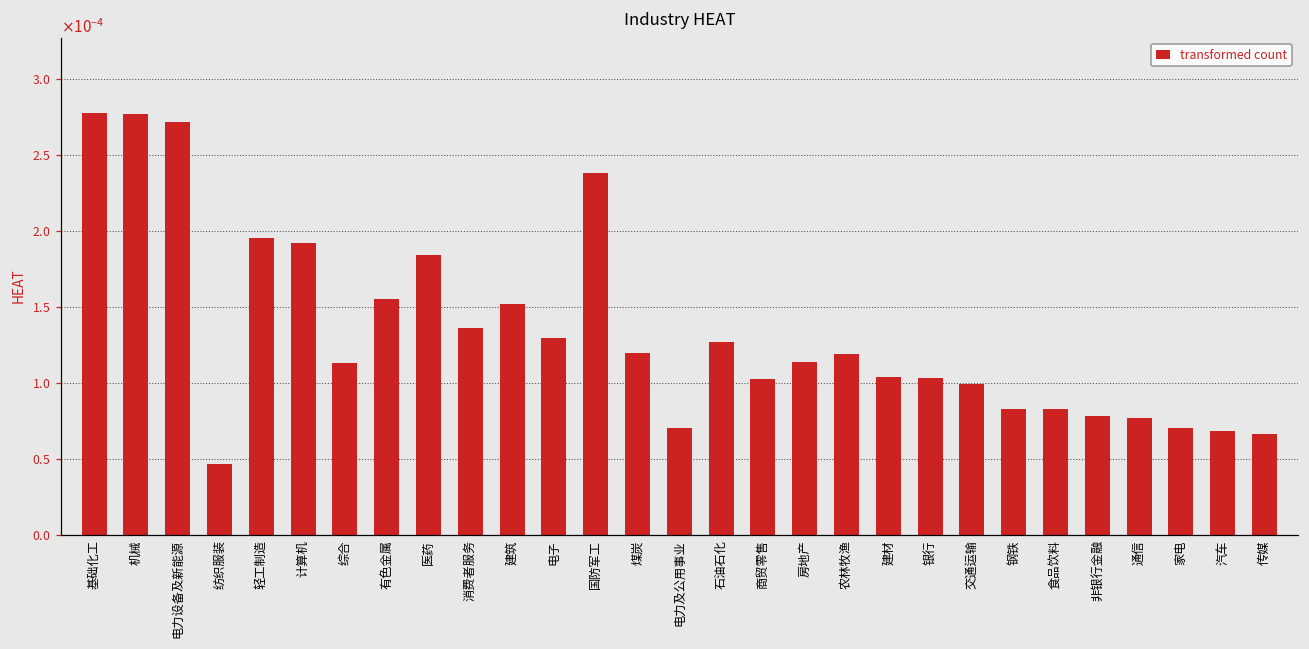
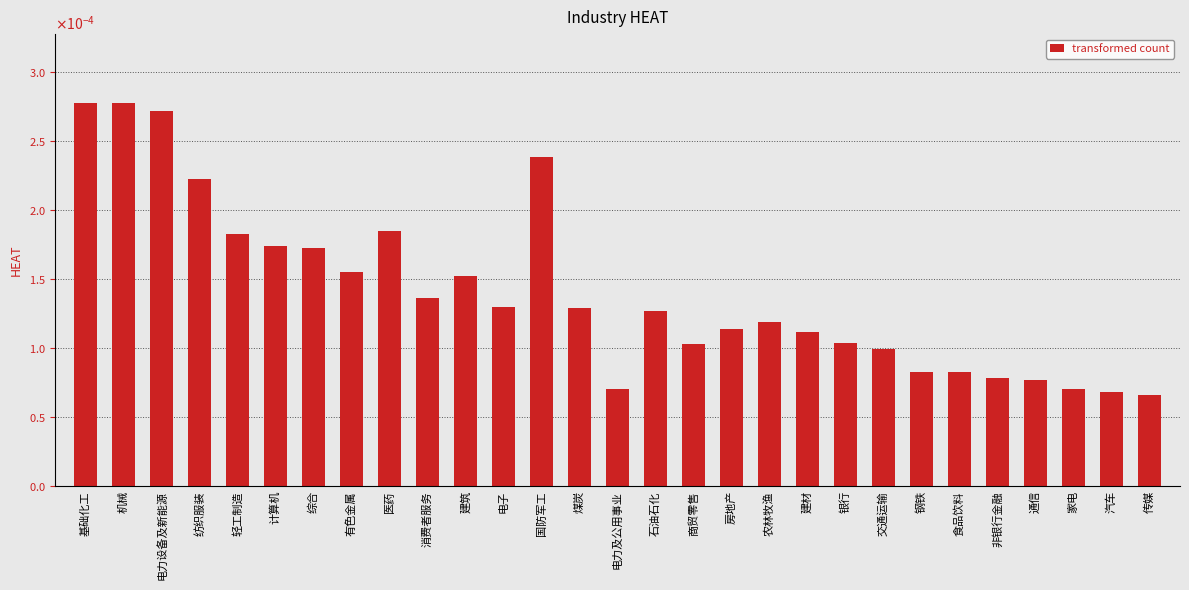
纺织服装: 0.000047 -> 0.000223
轻工制造: 0.000195 -> 0.000183
计算机: 0.000192 -> 0.000174
综合: 0.000113 -> 0.000173
煤炭: 0.000119 -> 0.000129
建材: 0.000104 -> 0.000112
